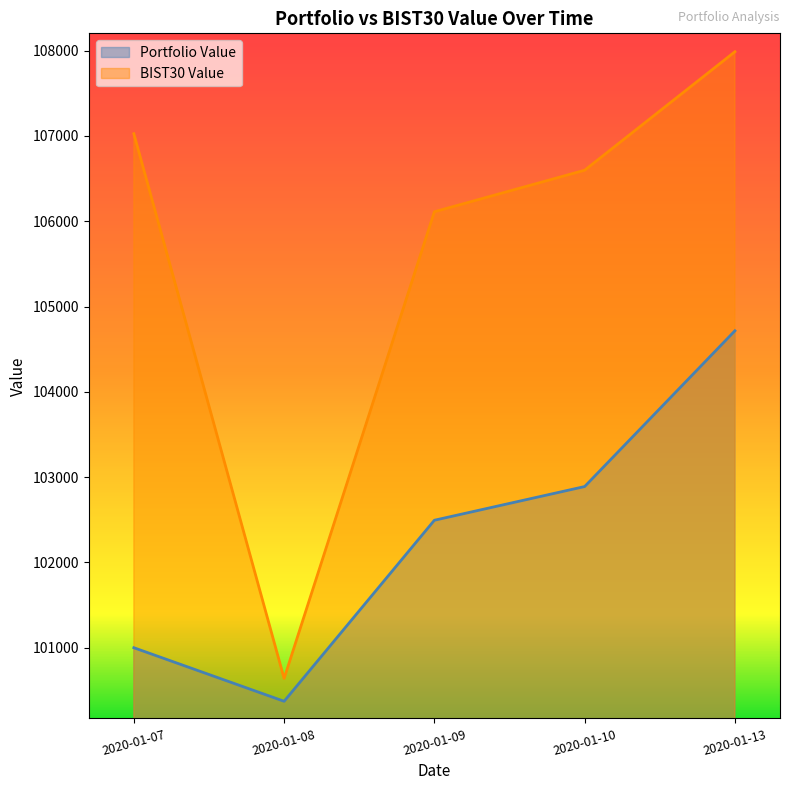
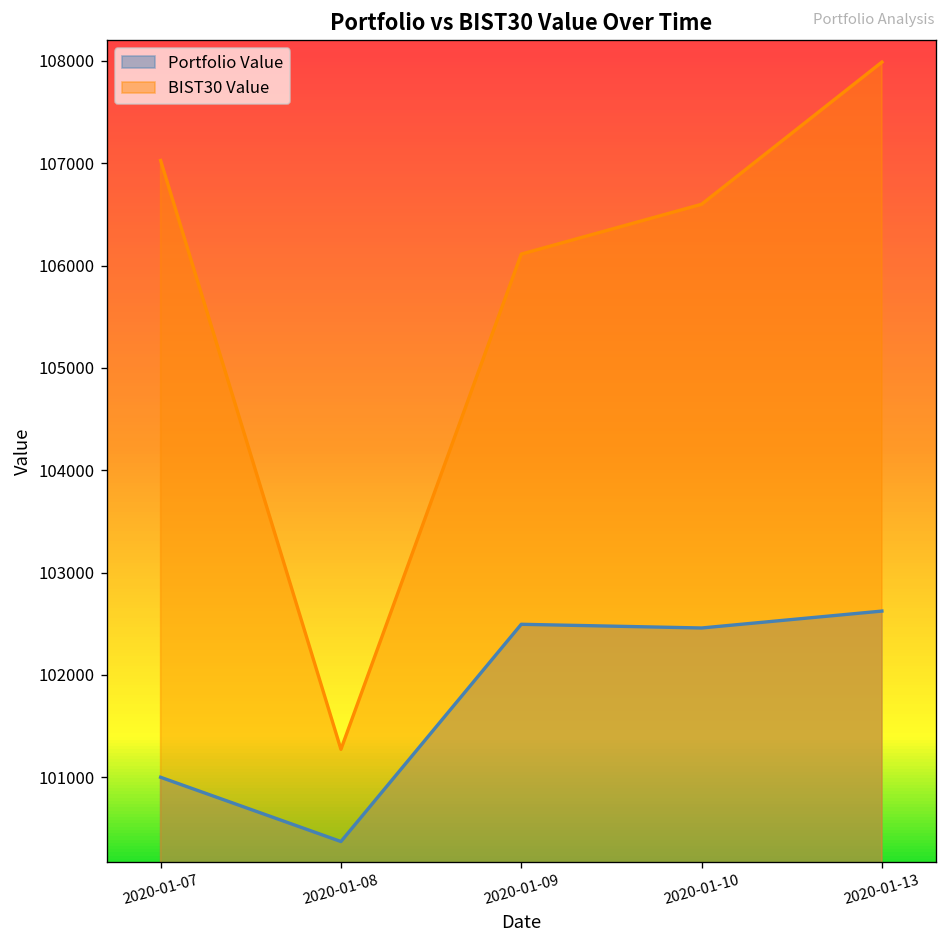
BIST30 Value, 2020-01-08: 100600 -> 101300
Portfolio Value, 2020-01-10: 102900 -> 102500
Portfolio Value, 2020-01-13: 104700 -> 102600
